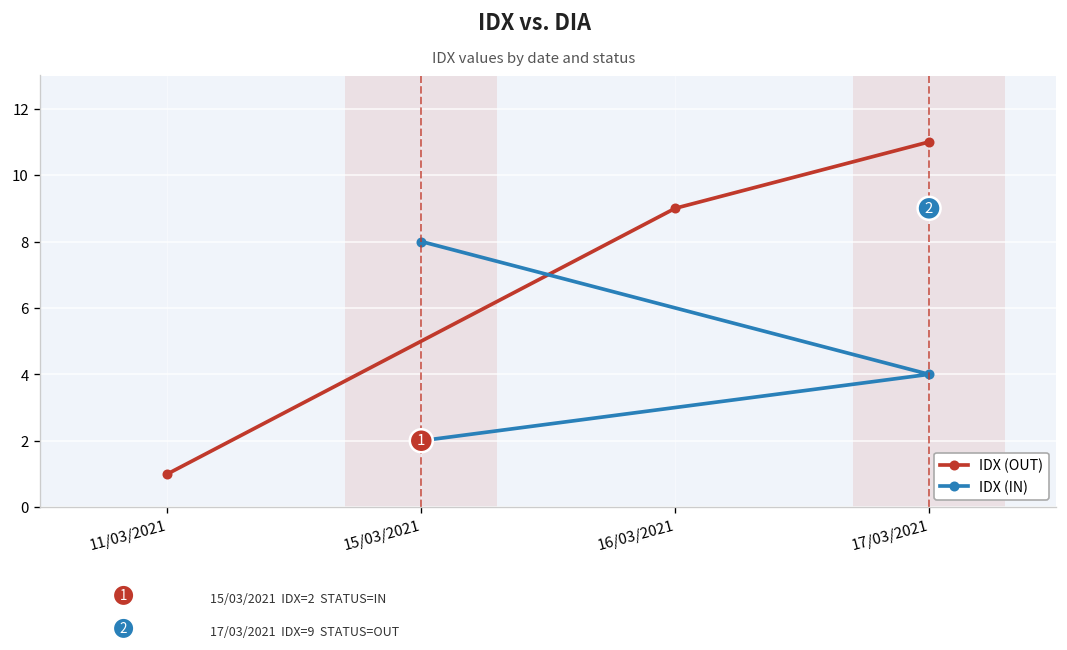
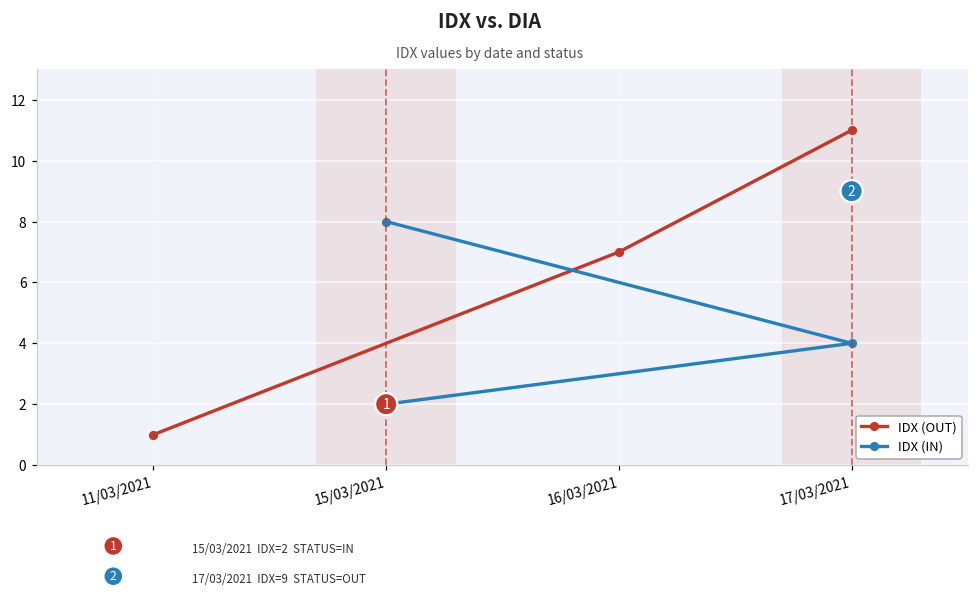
IDX (OUT), 16/03/2021: 9 -> 7
